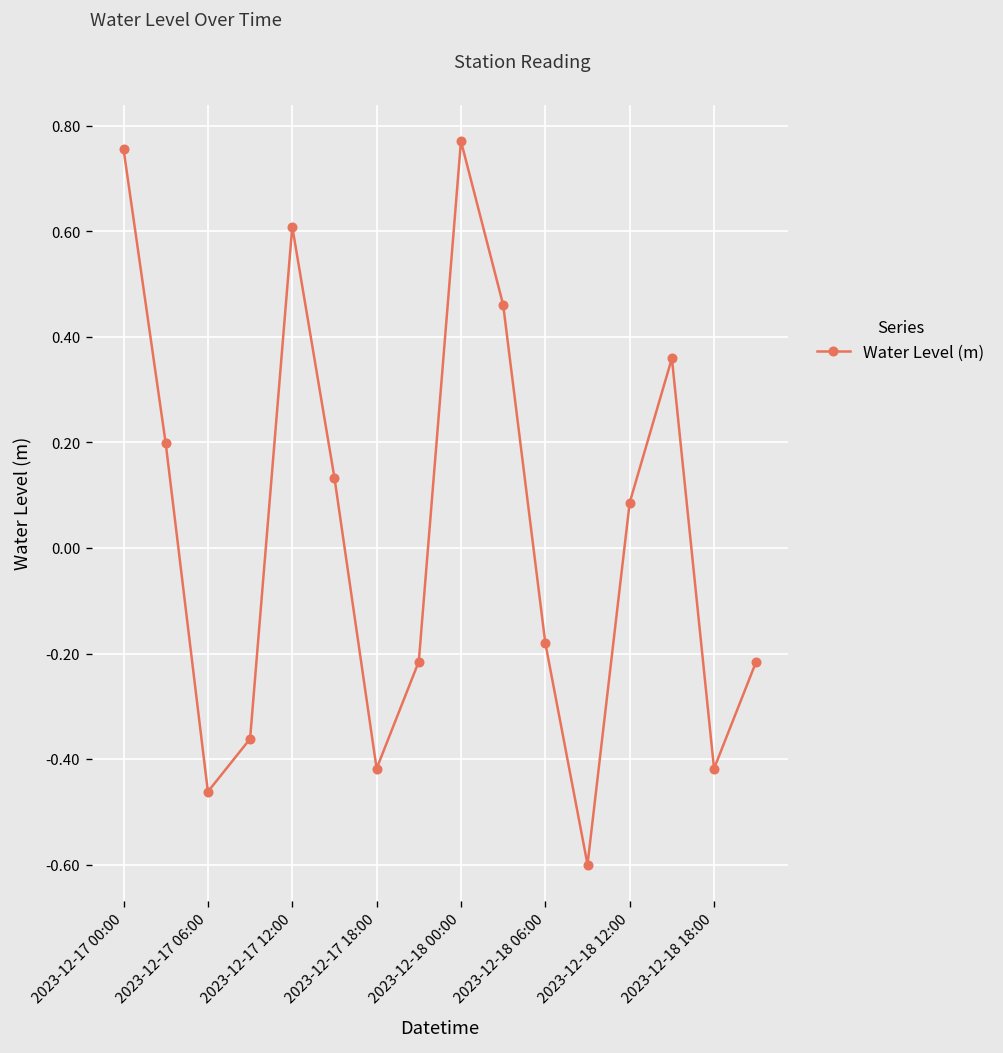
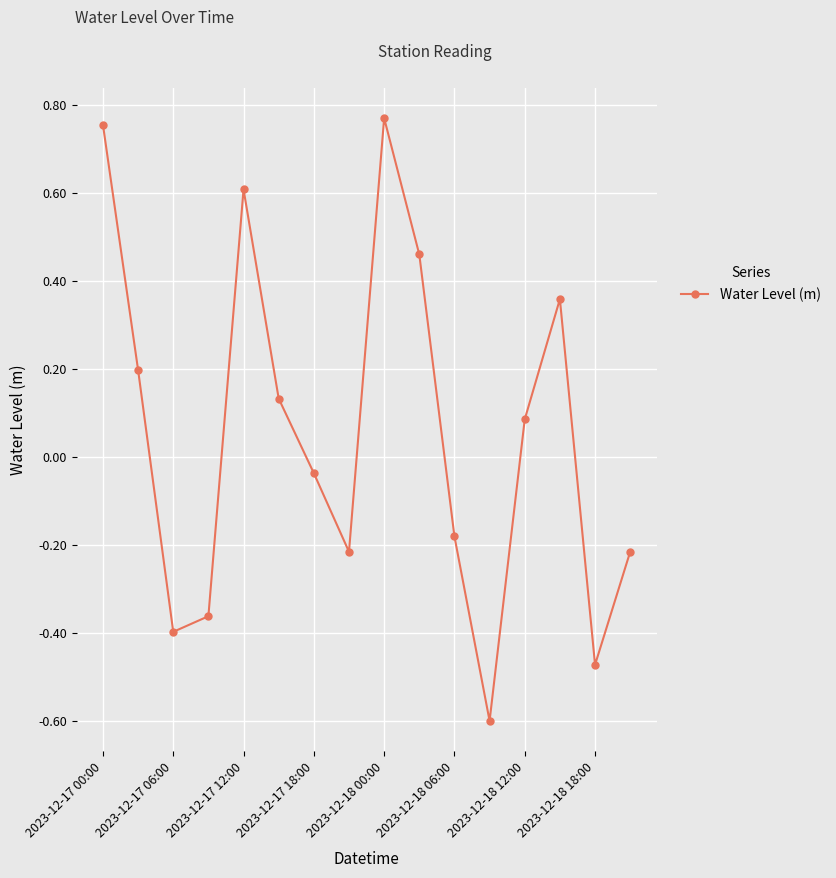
2023-12-17 06:00: -0.46 -> -0.40
2023-12-17 18:00: -0.42 -> -0.04
2023-12-18 18:00: -0.42 -> -0.47
